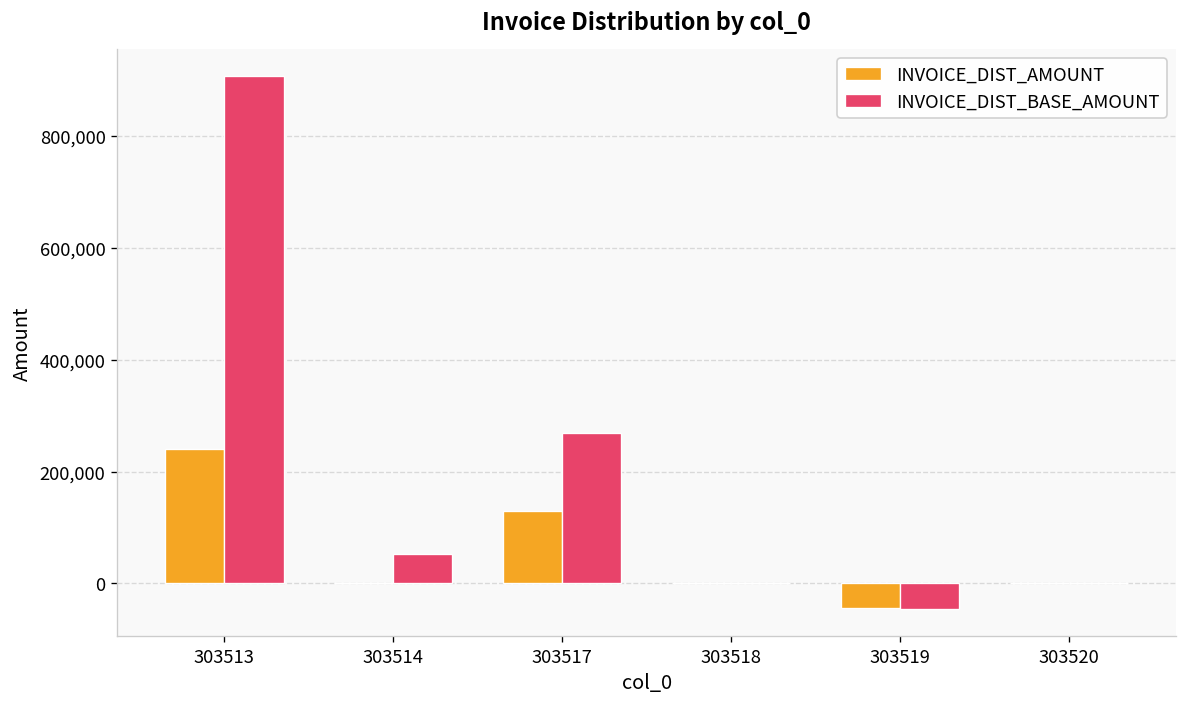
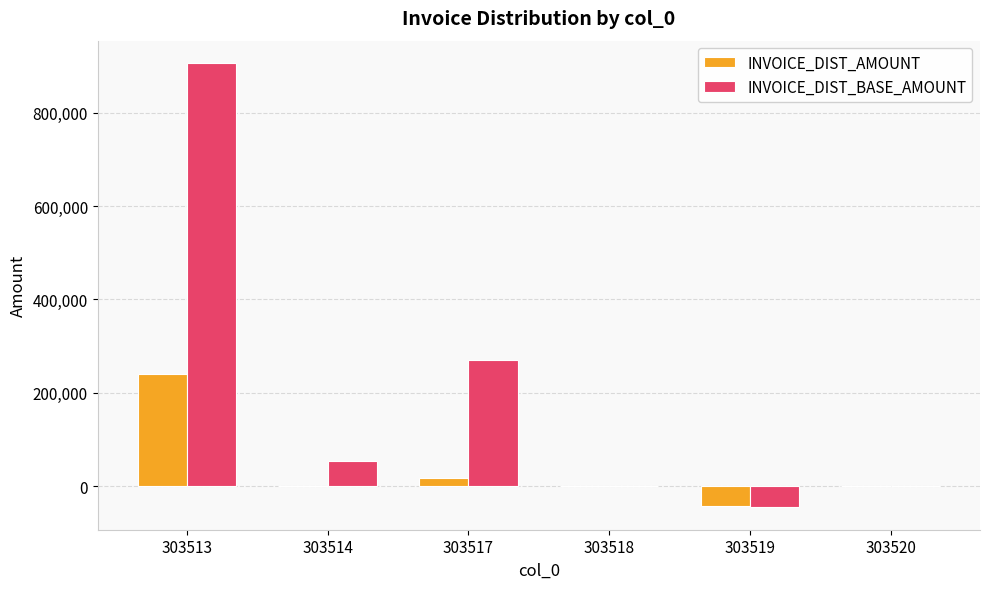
INVOICE_DIST_AMOUNT, 303517: 130,000 -> 20,000
